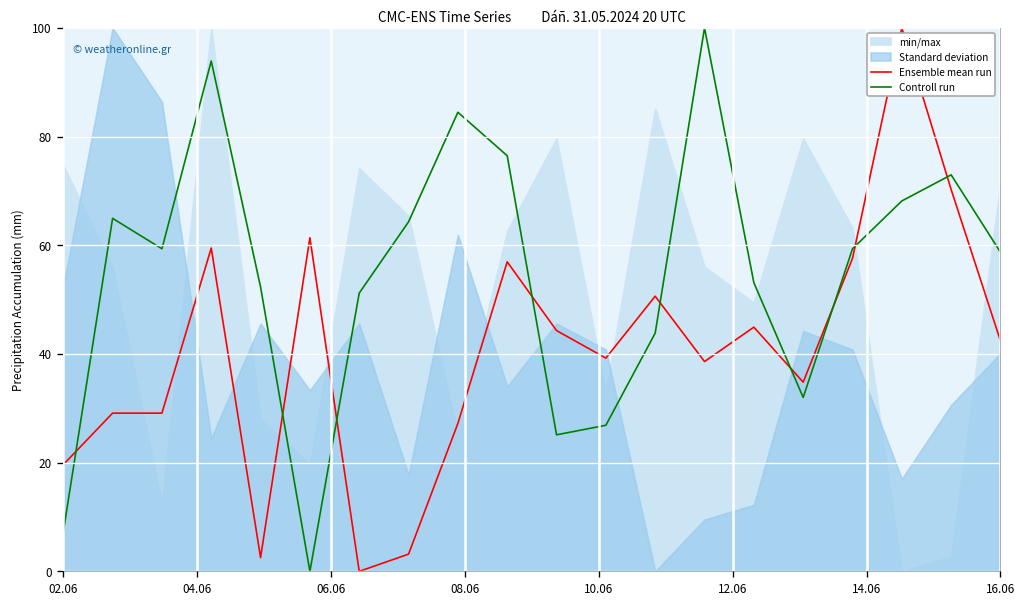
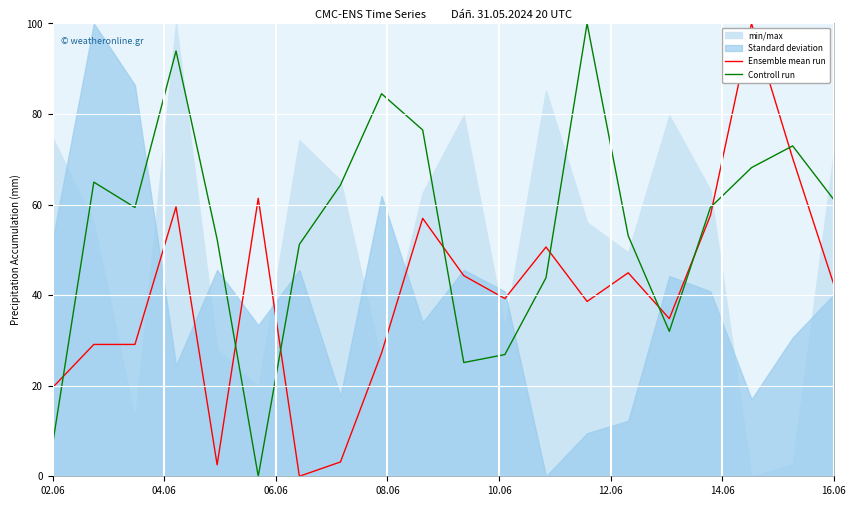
Controll run, 16.06: 59 -> 61
